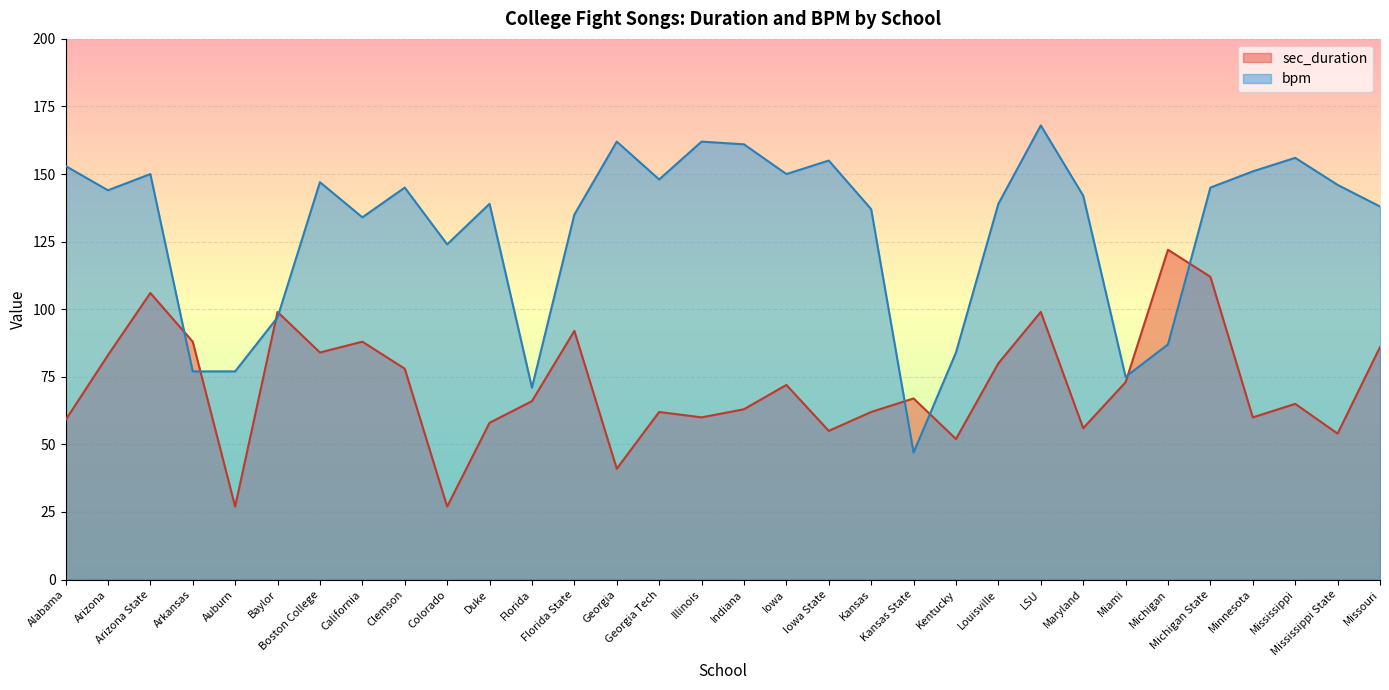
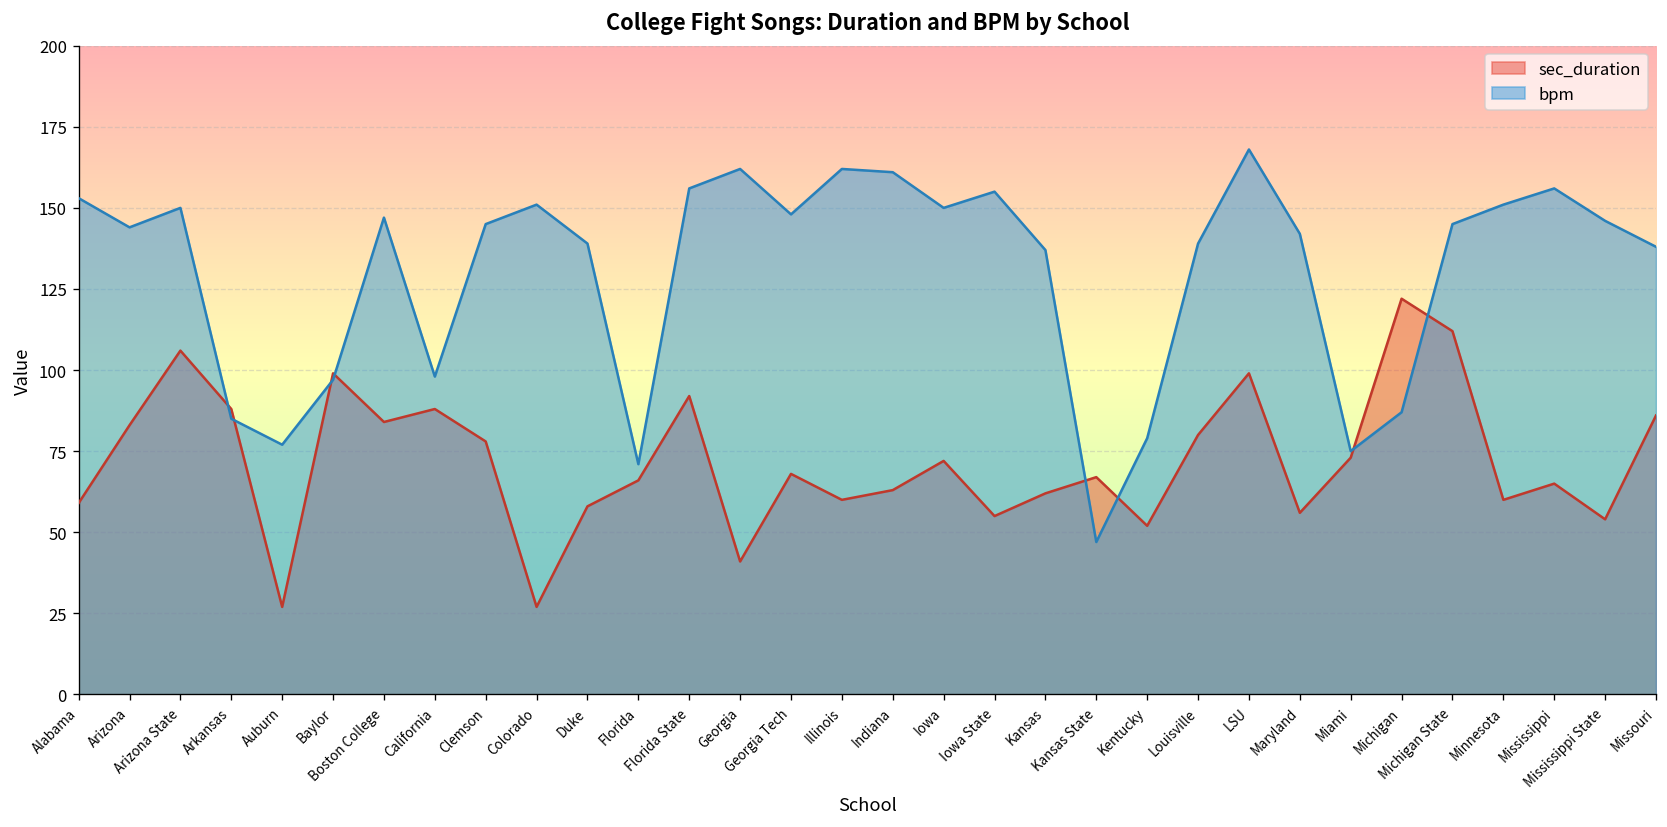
bpm, Arkansas: 77 -> 85
bpm, California: 134 -> 98
bpm, Colorado: 124 -> 151
bpm, Florida State: 135 -> 156
sec_duration, Georgia Tech: 62 -> 68
bpm, Kentucky: 84 -> 79
